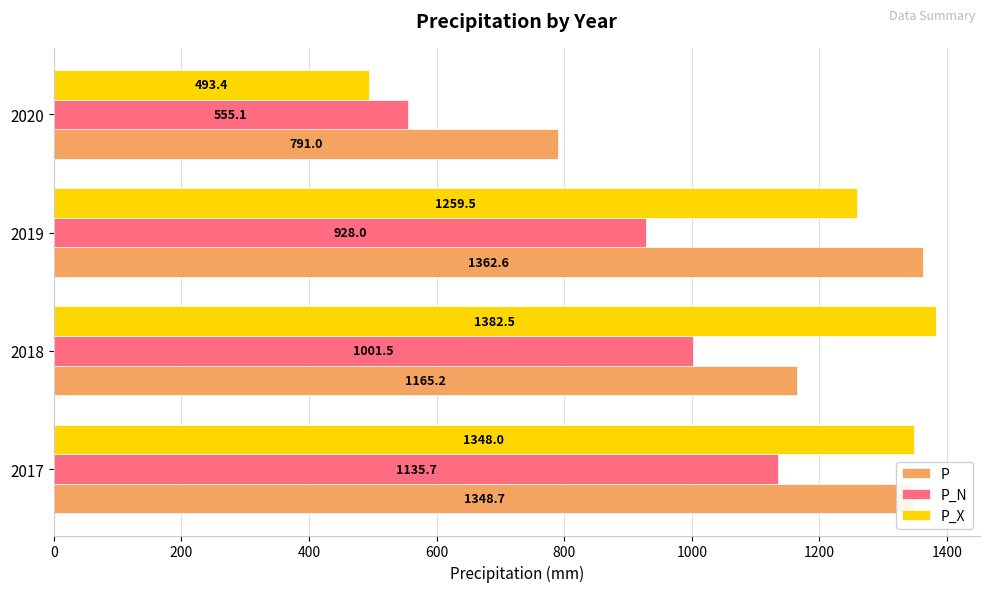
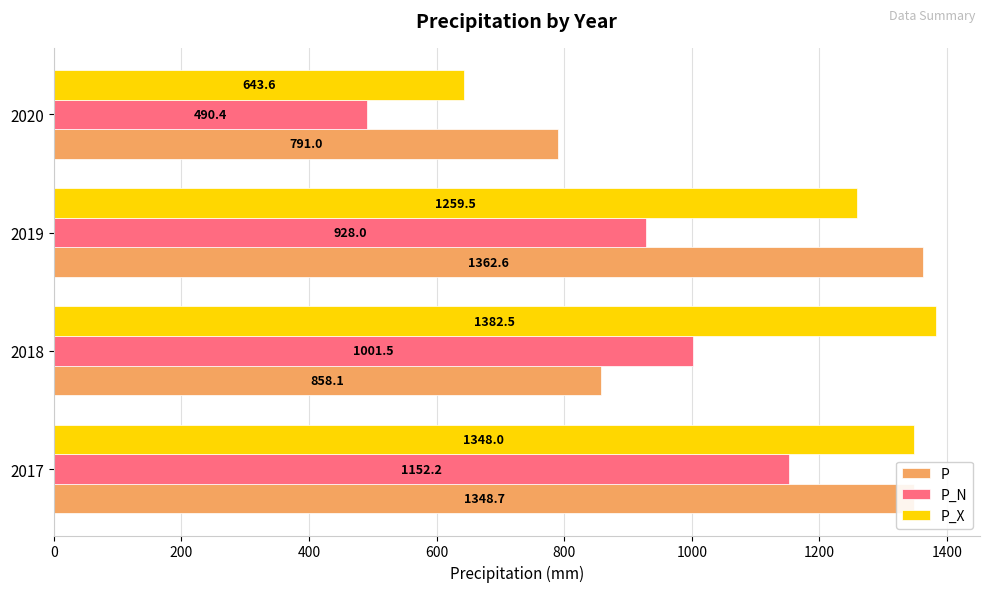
P_X, 2020: 493.4 -> 643.6
P_N, 2020: 555.1 -> 490.4
P, 2018: 1165.2 -> 858.1
P_N, 2017: 1135.7 -> 1152.2
